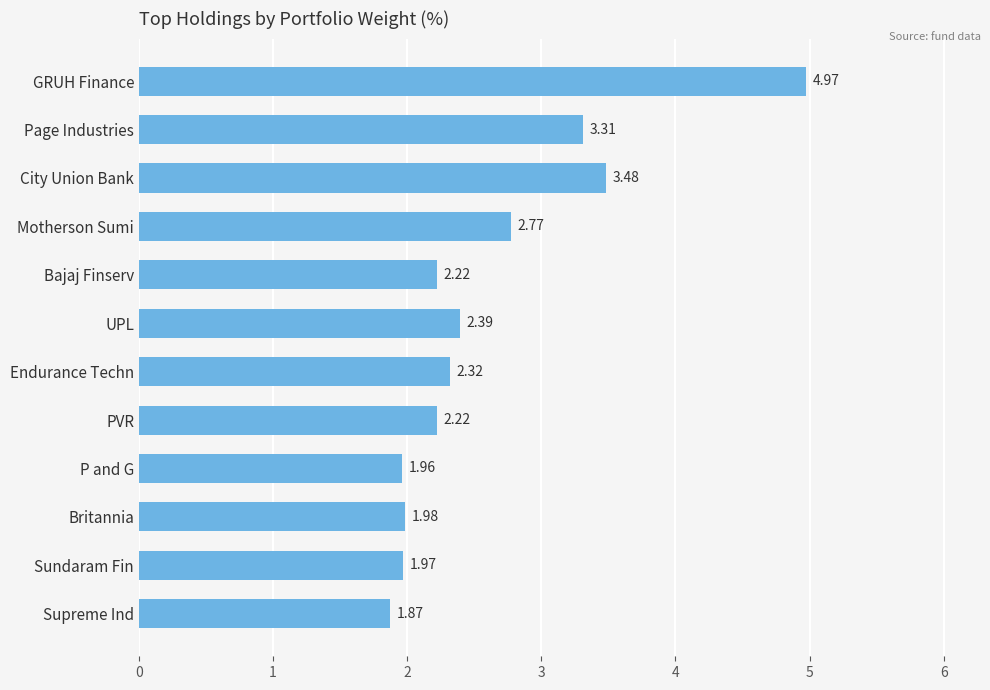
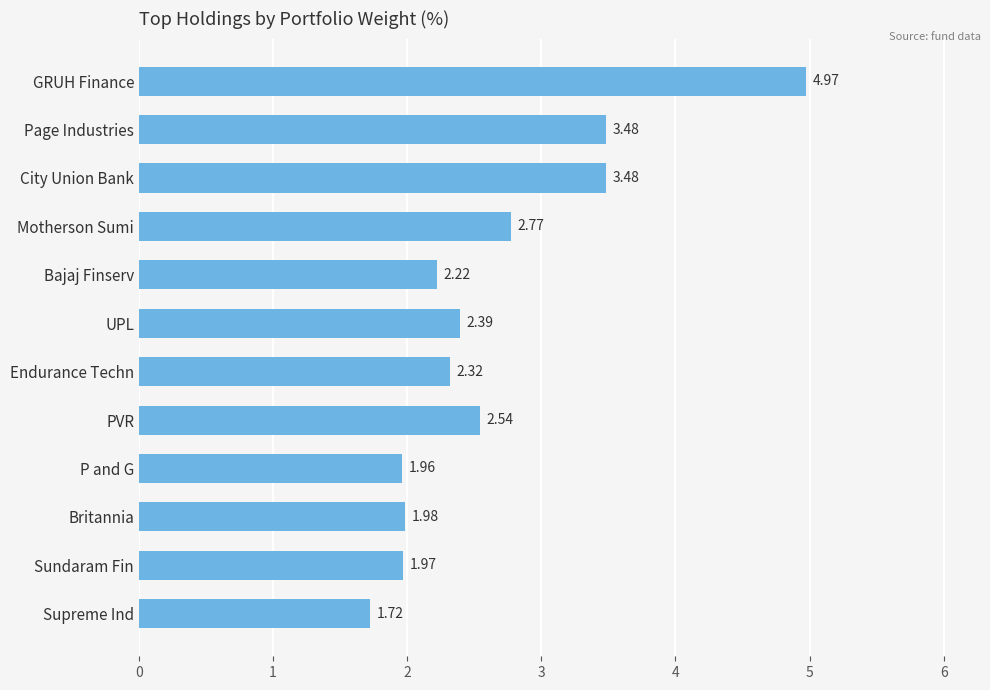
Page Industries: 3.31 -> 3.48
PVR: 2.22 -> 2.54
Supreme Ind: 1.87 -> 1.72
